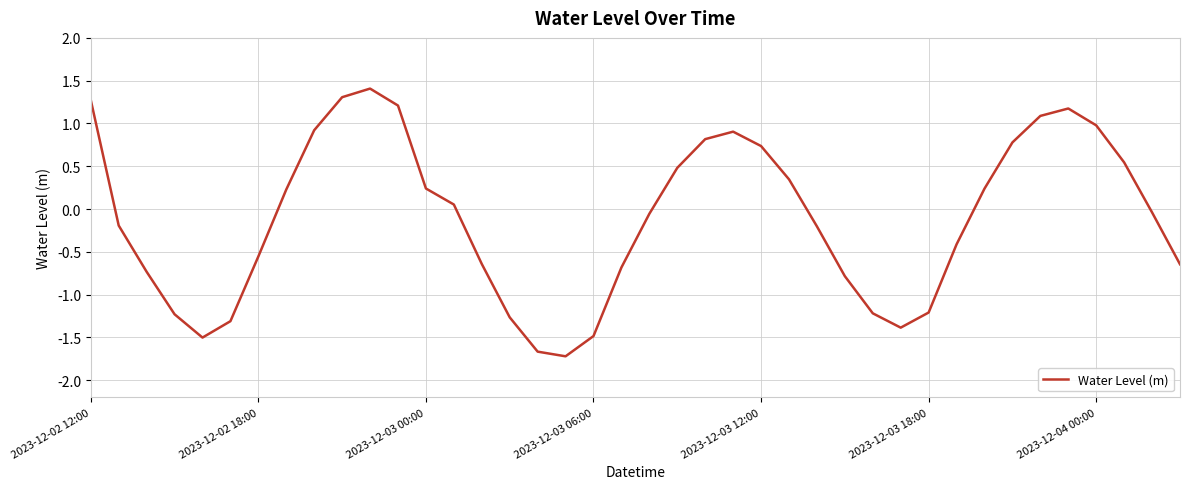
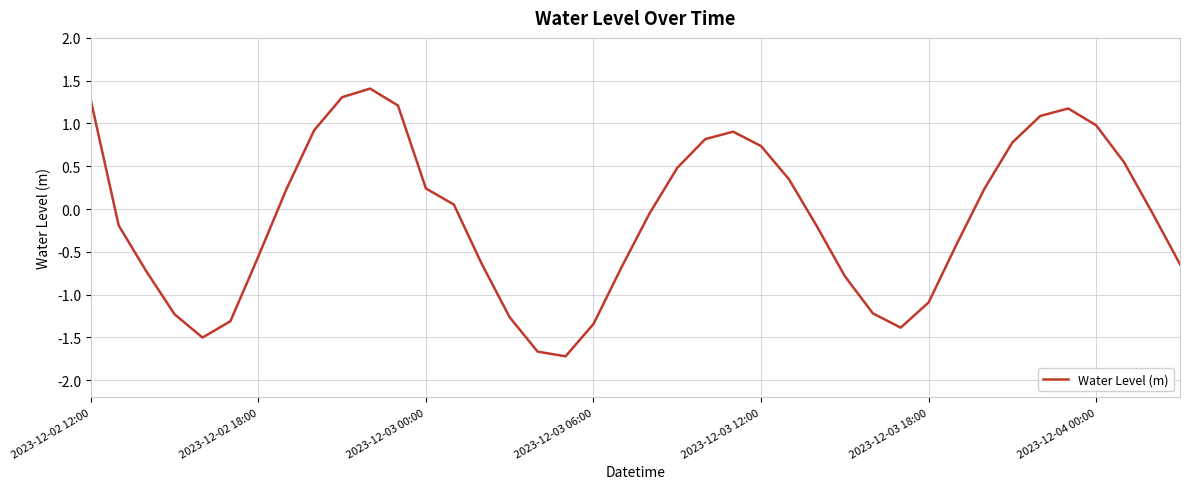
2023-12-03 06:00: -1.5 -> -1.3
2023-12-03 18:00: -1.2 -> -1.1
